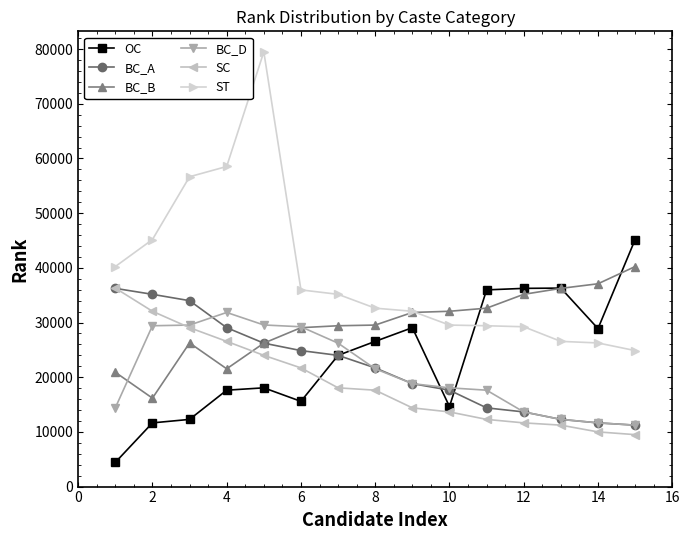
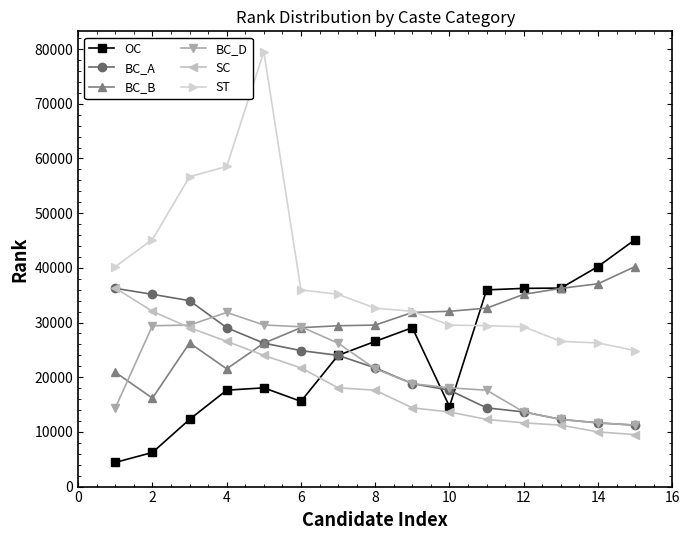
OC, 2: 12000 -> 6000
OC, 14: 29000 -> 40000
